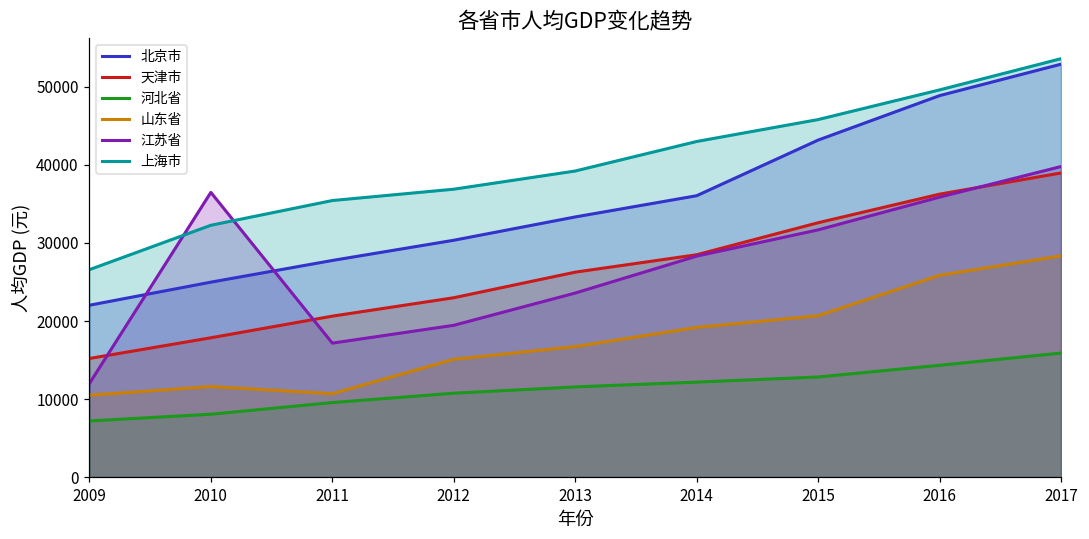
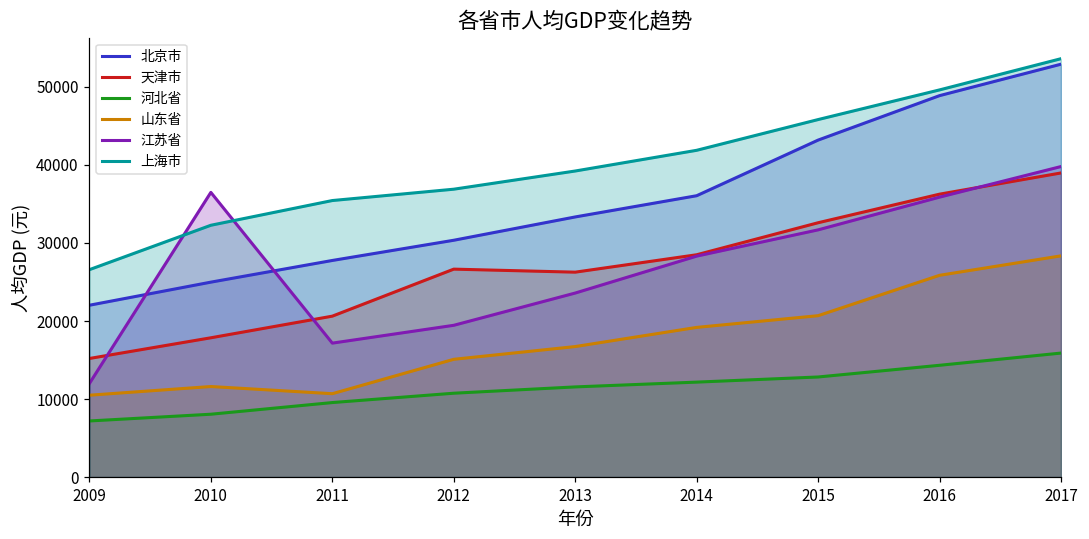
天津市, 2012: 23000 -> 27000
上海市, 2014: 43000 -> 42000
